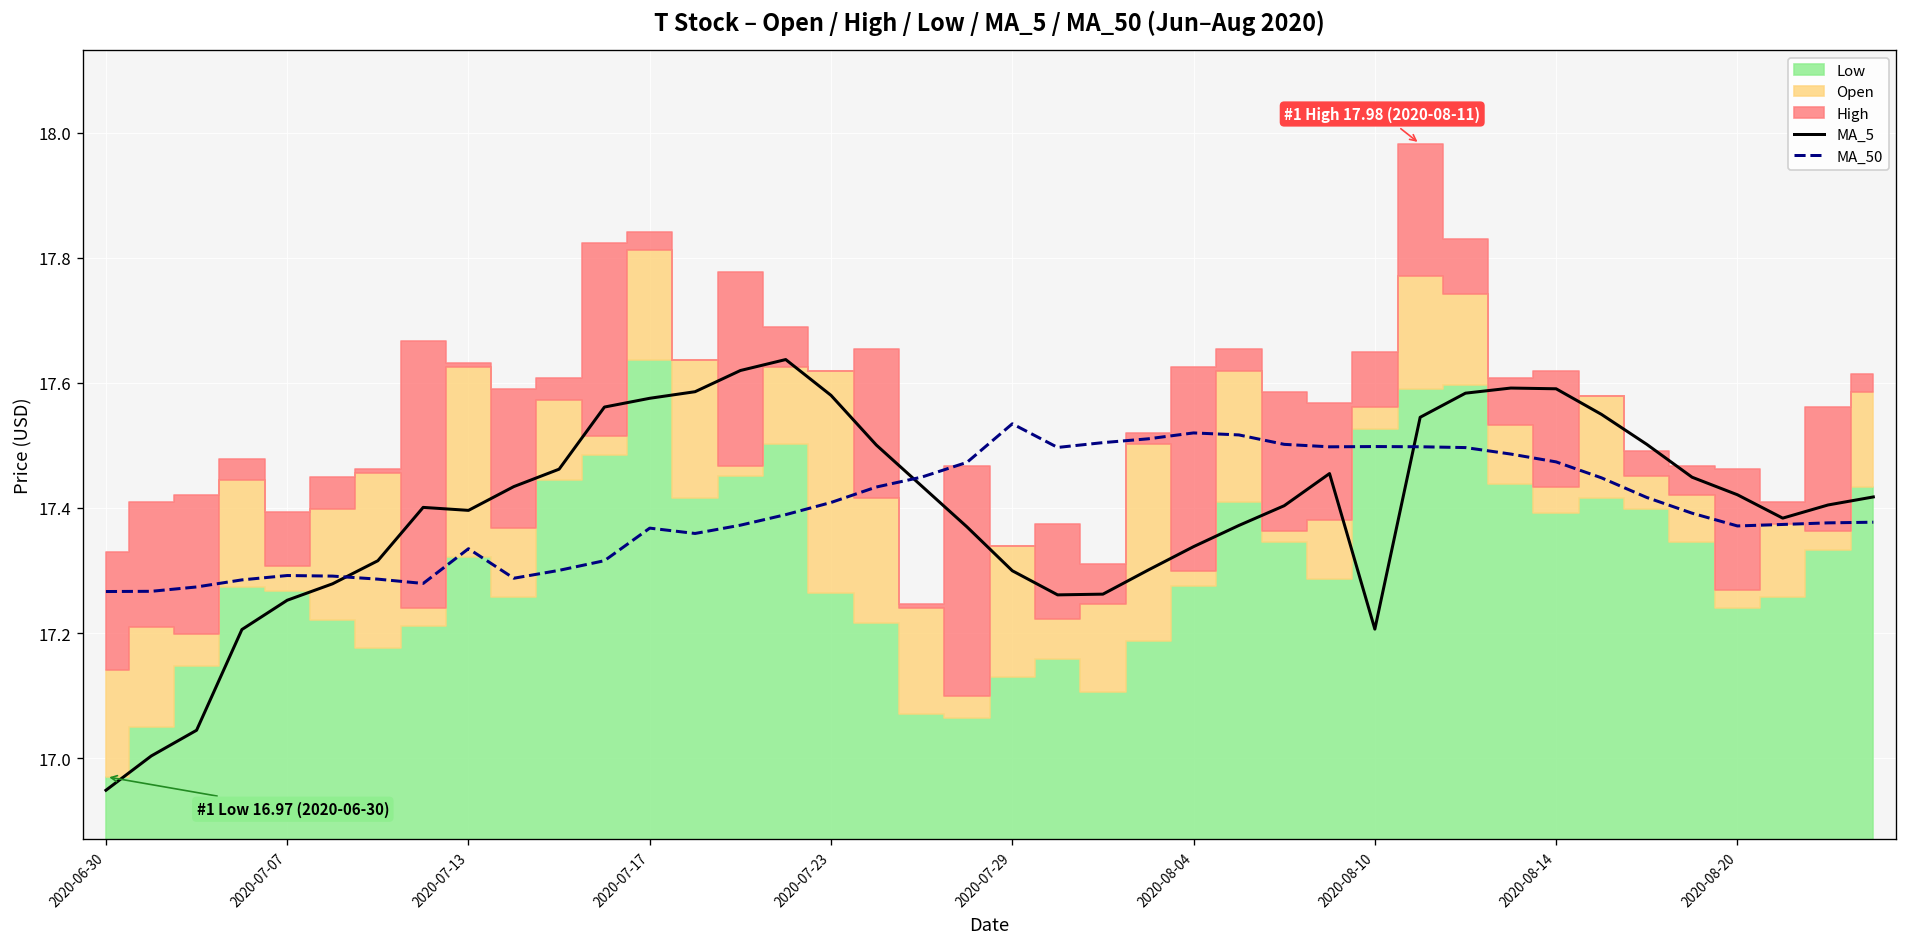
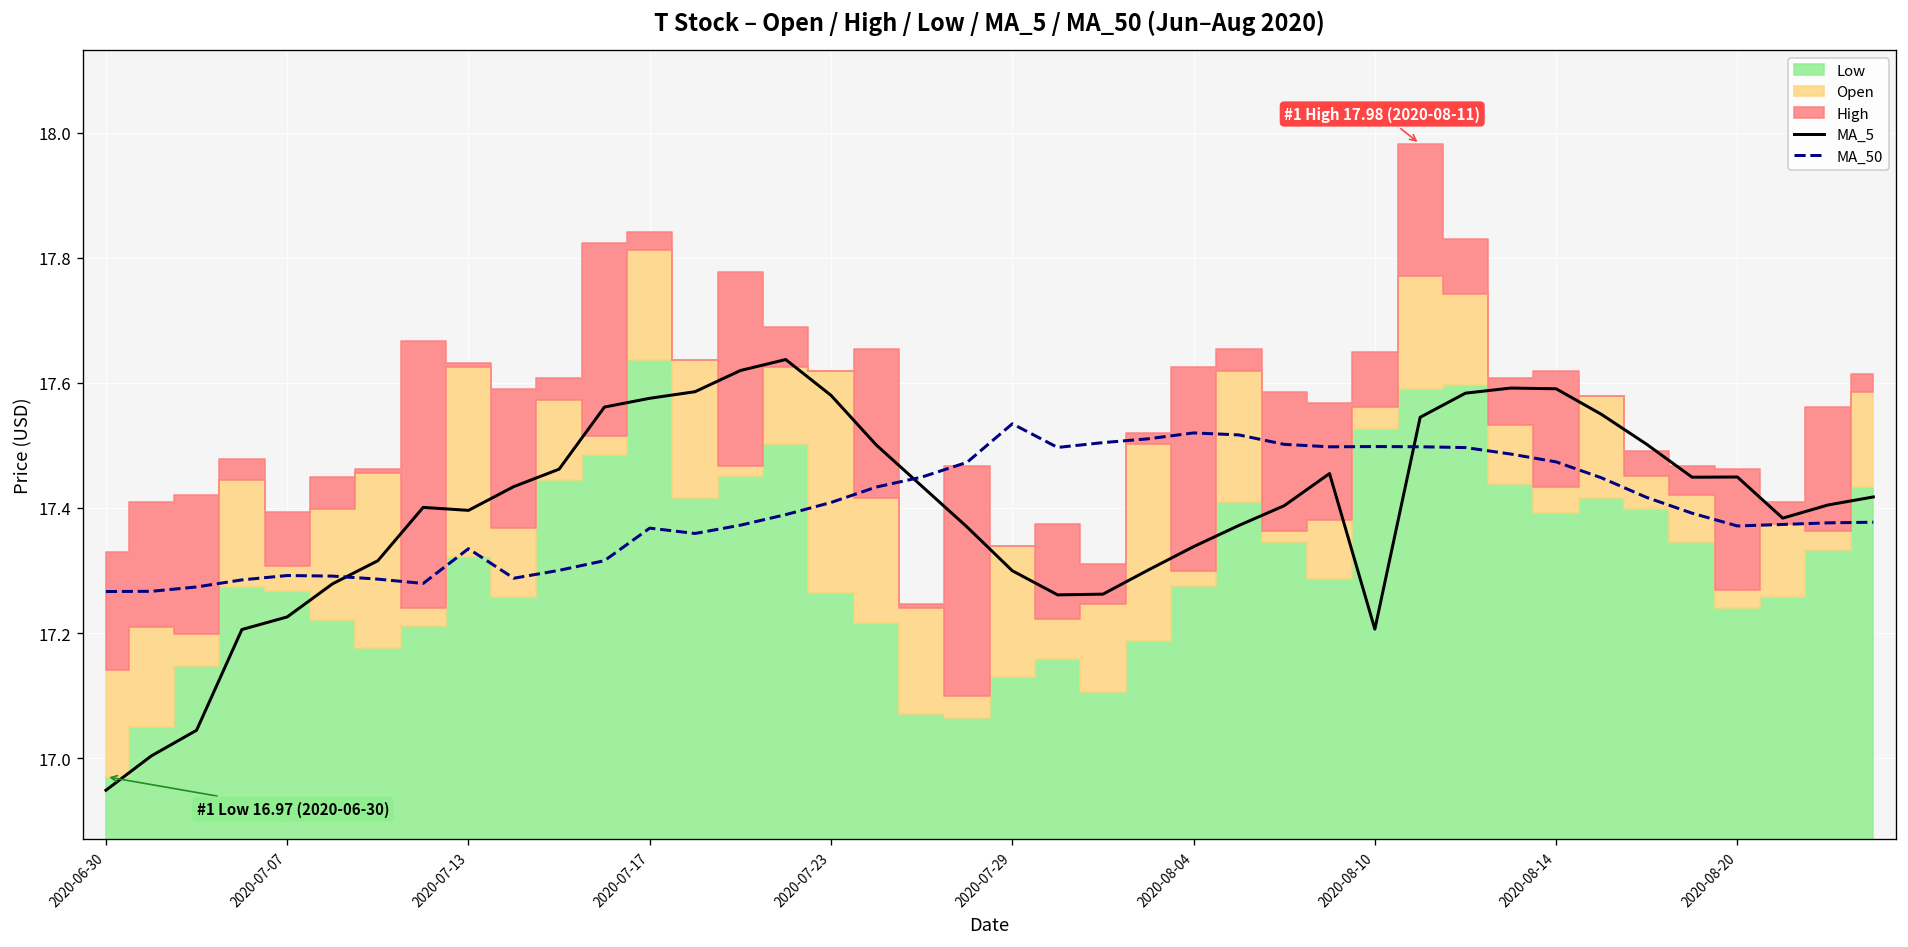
MA_5, 2020-07-07: 17.25 -> 17.23
MA_5, 2020-08-20: 17.42 -> 17.45
